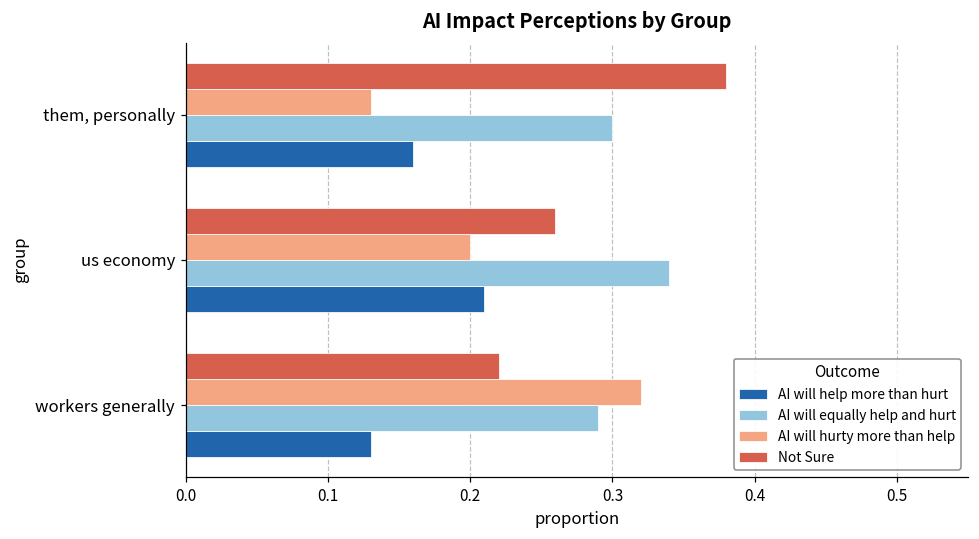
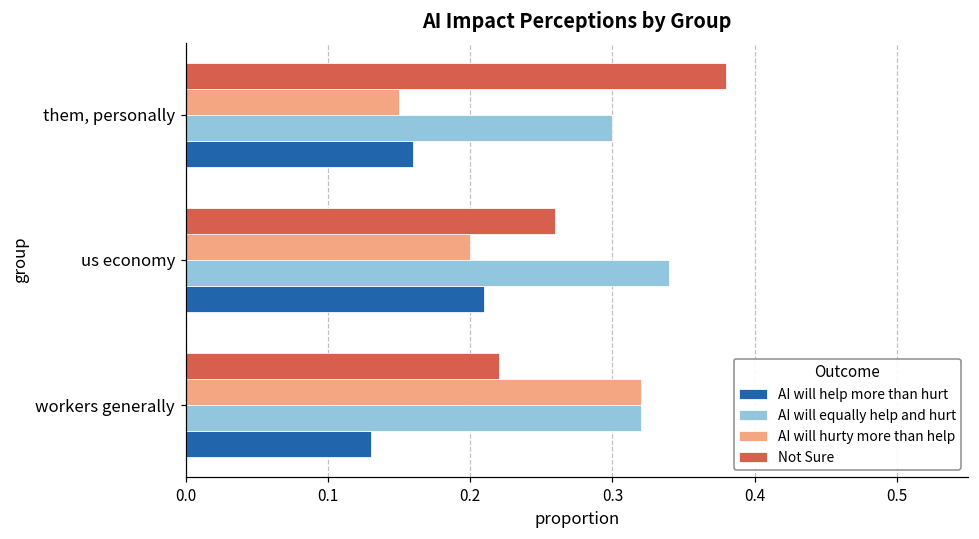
AI will hurty more than help, them, personally: 0.13 -> 0.15
AI will equally help and hurt, workers generally: 0.29 -> 0.32
